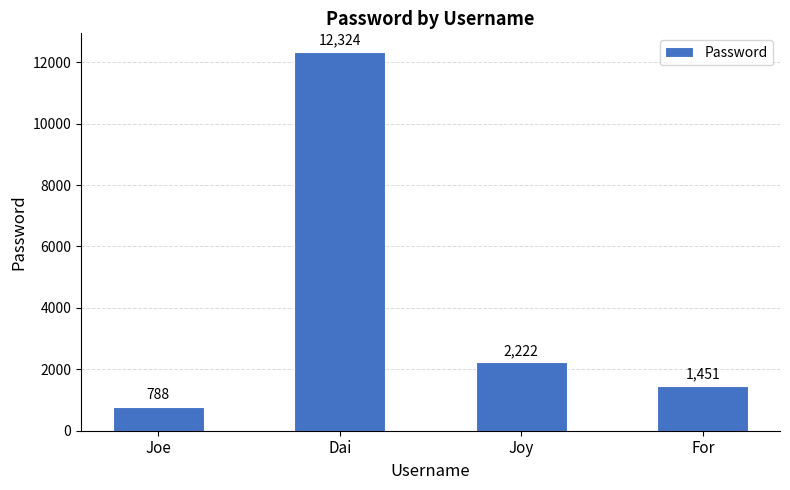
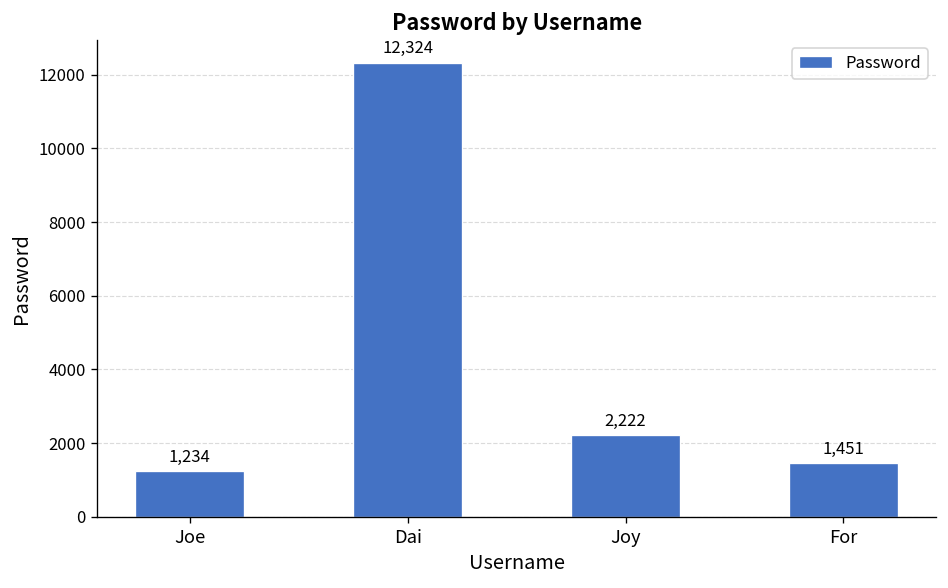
Joe: 788 -> 1,234
